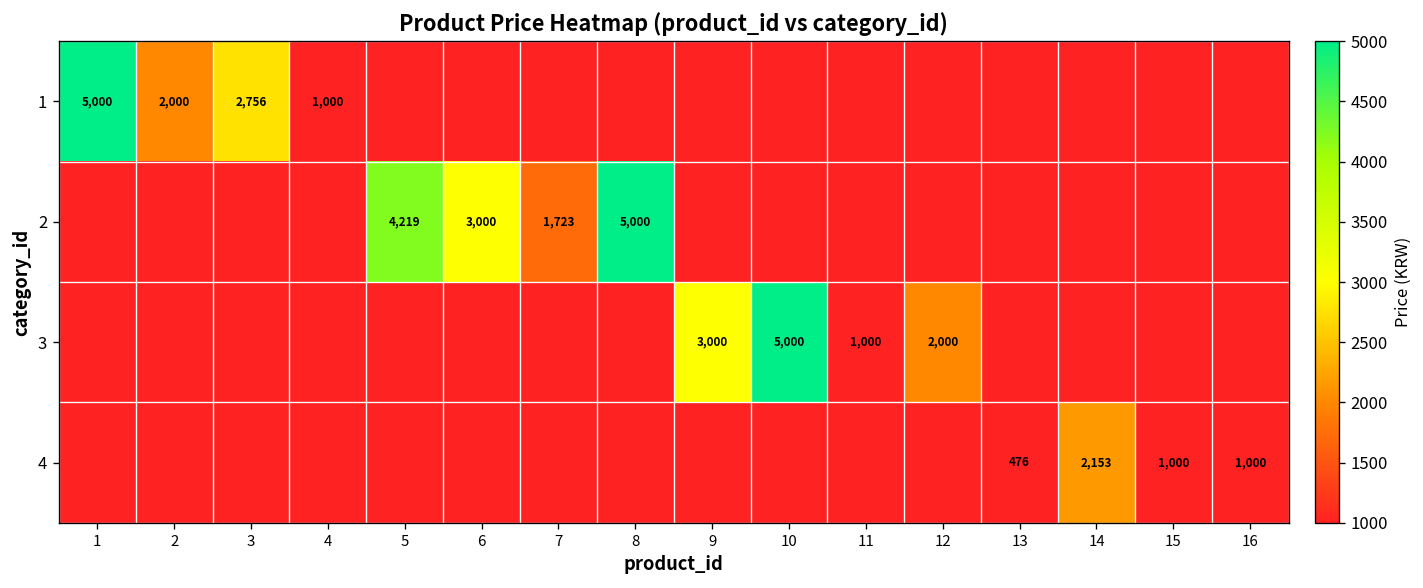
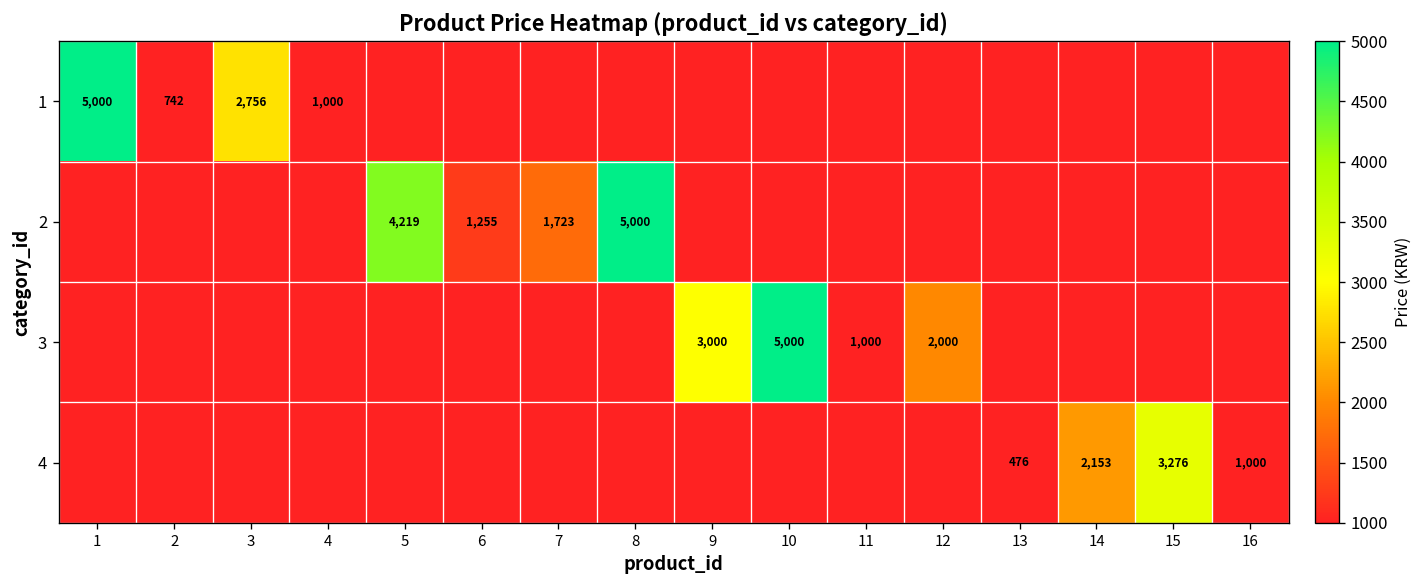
1, 2: 2,000 -> 742
2, 6: 3,000 -> 1,255
4, 15: 1,000 -> 3,276
